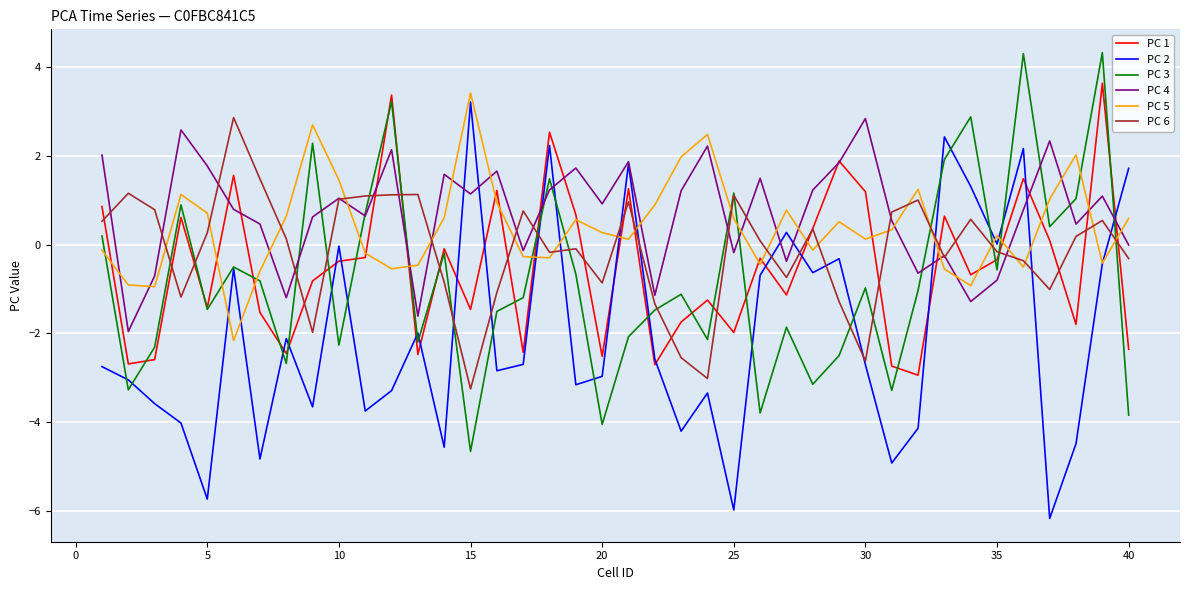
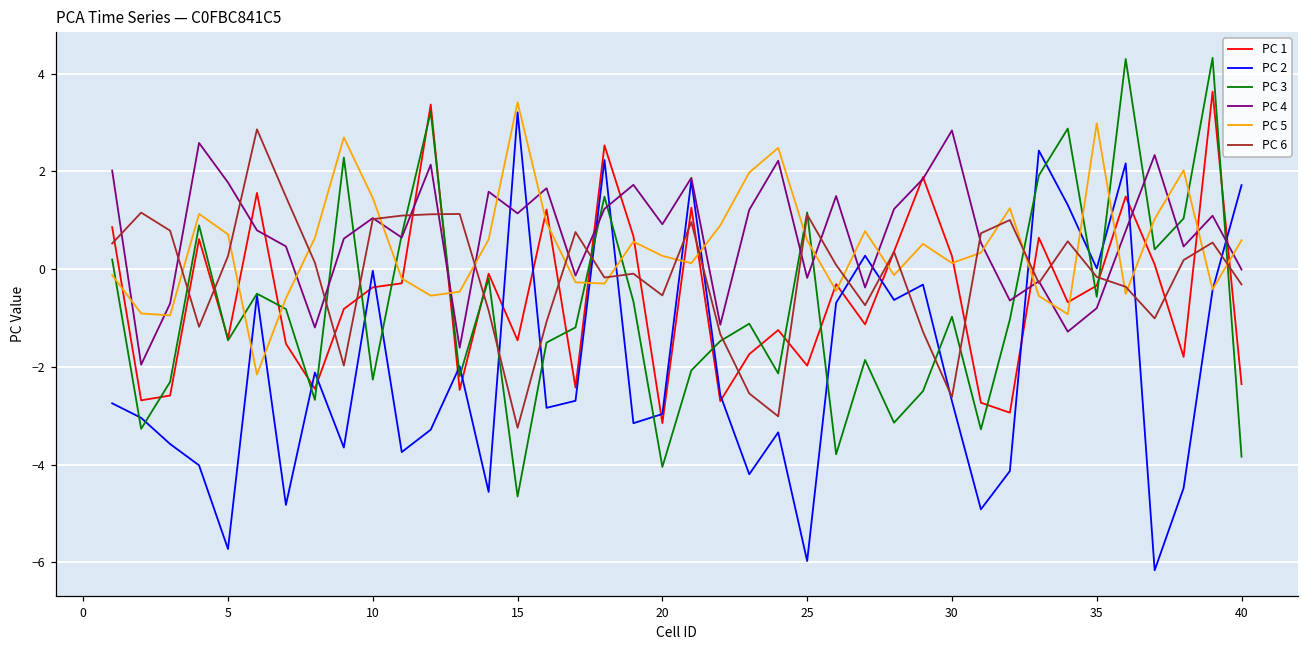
PC 1, 20: -2.5 -> -3.2
PC 6, 20: -0.9 -> -0.5
PC 1, 30: 1.2 -> 0.3
PC 5, 35: 0.2 -> 3.0
